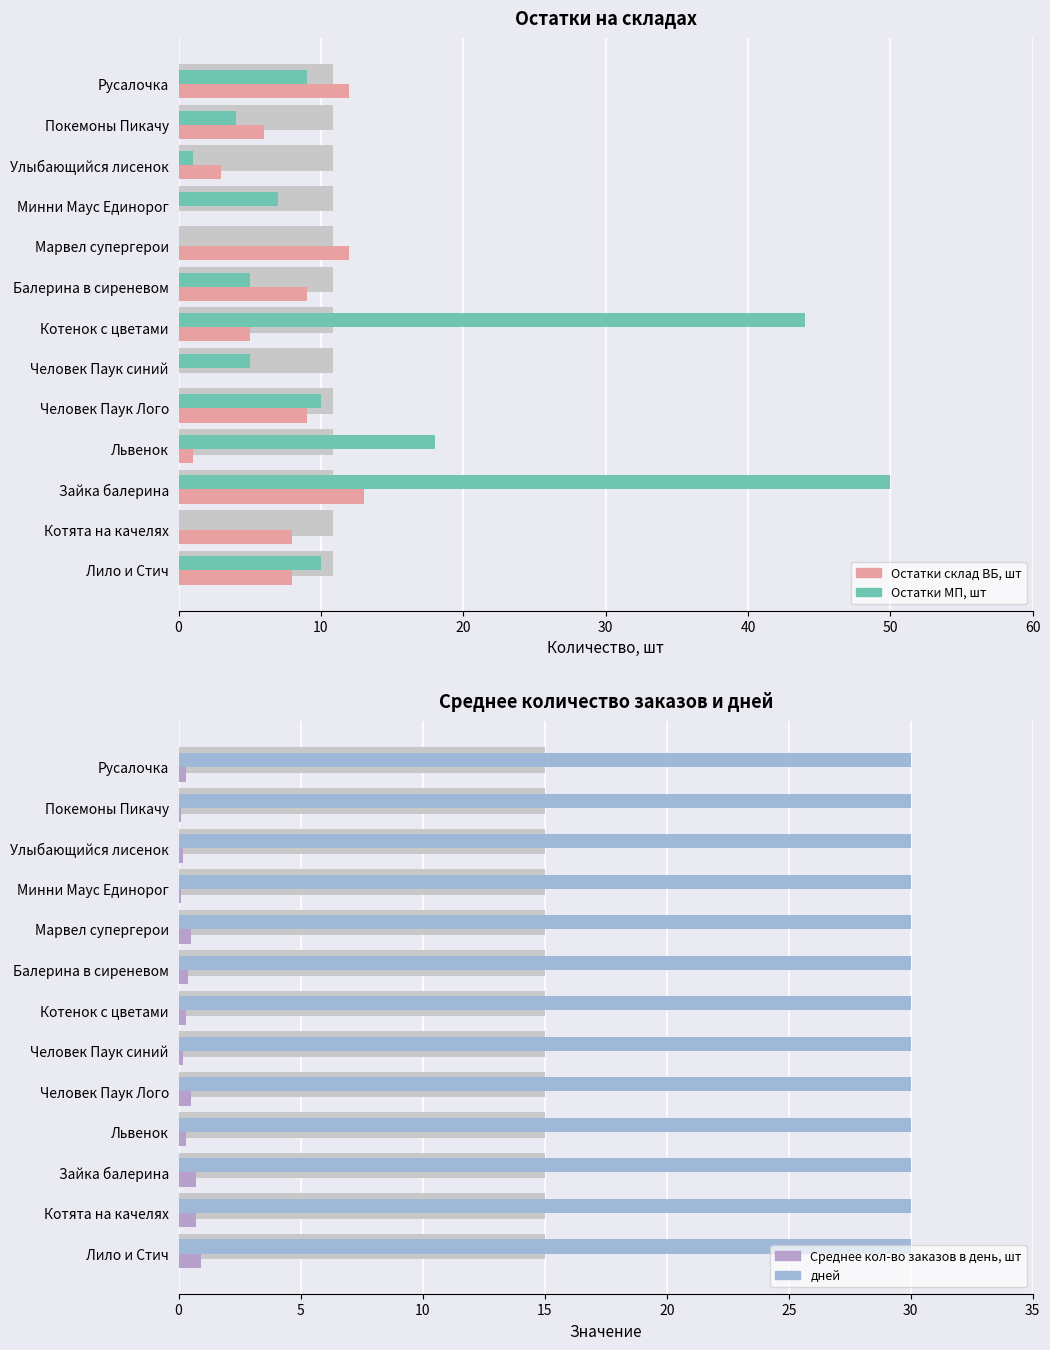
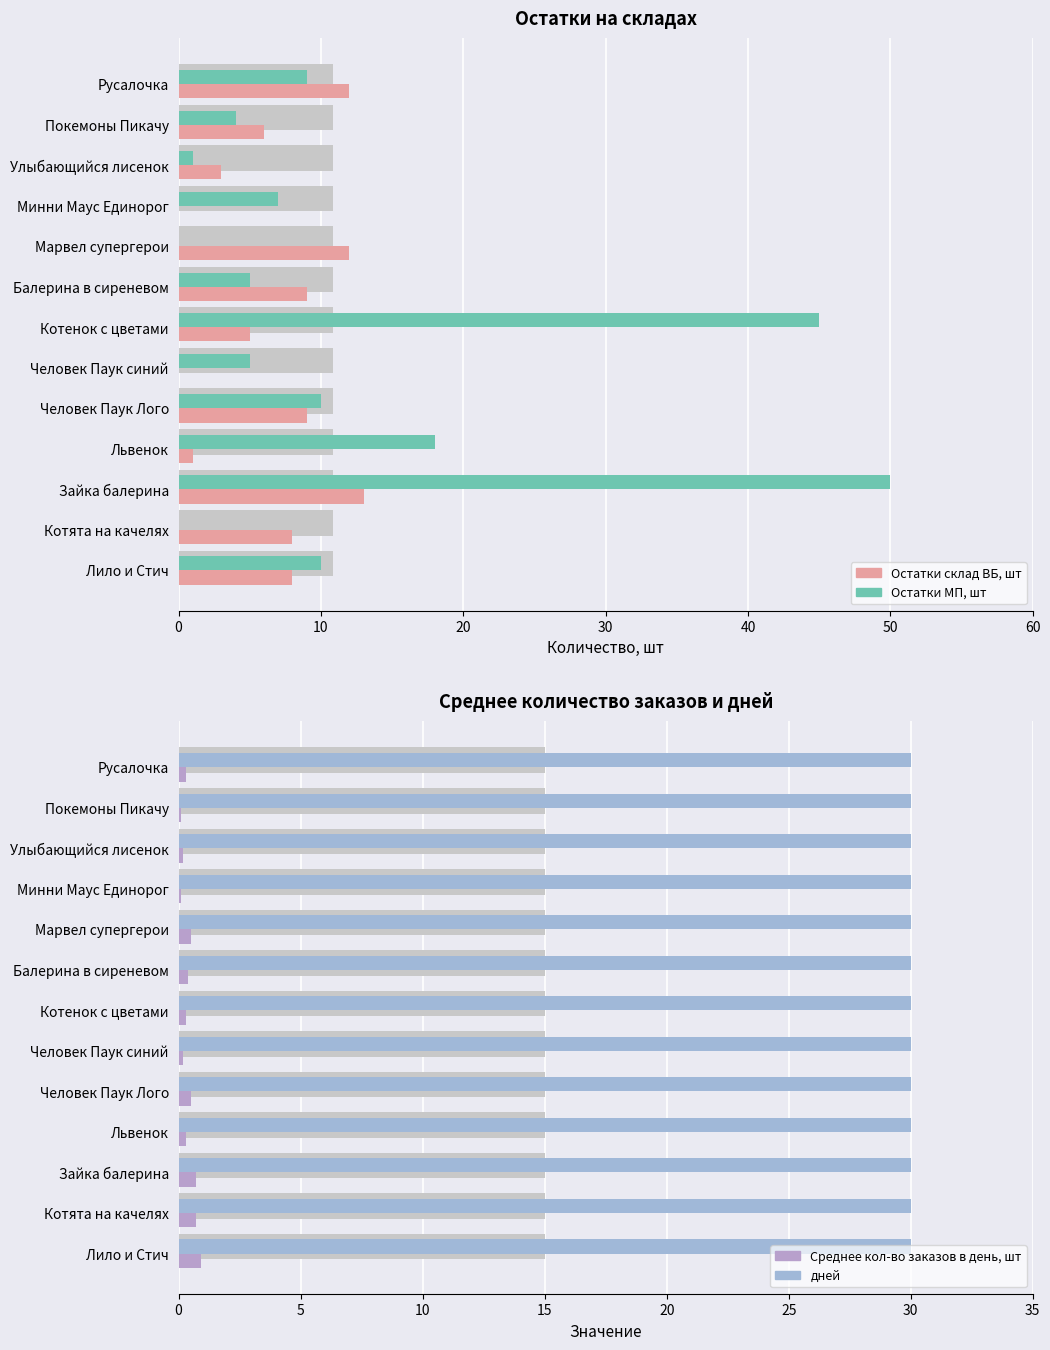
Остатки на складах, Остатки МП, шт, Котенок с цветами: 44 -> 45
